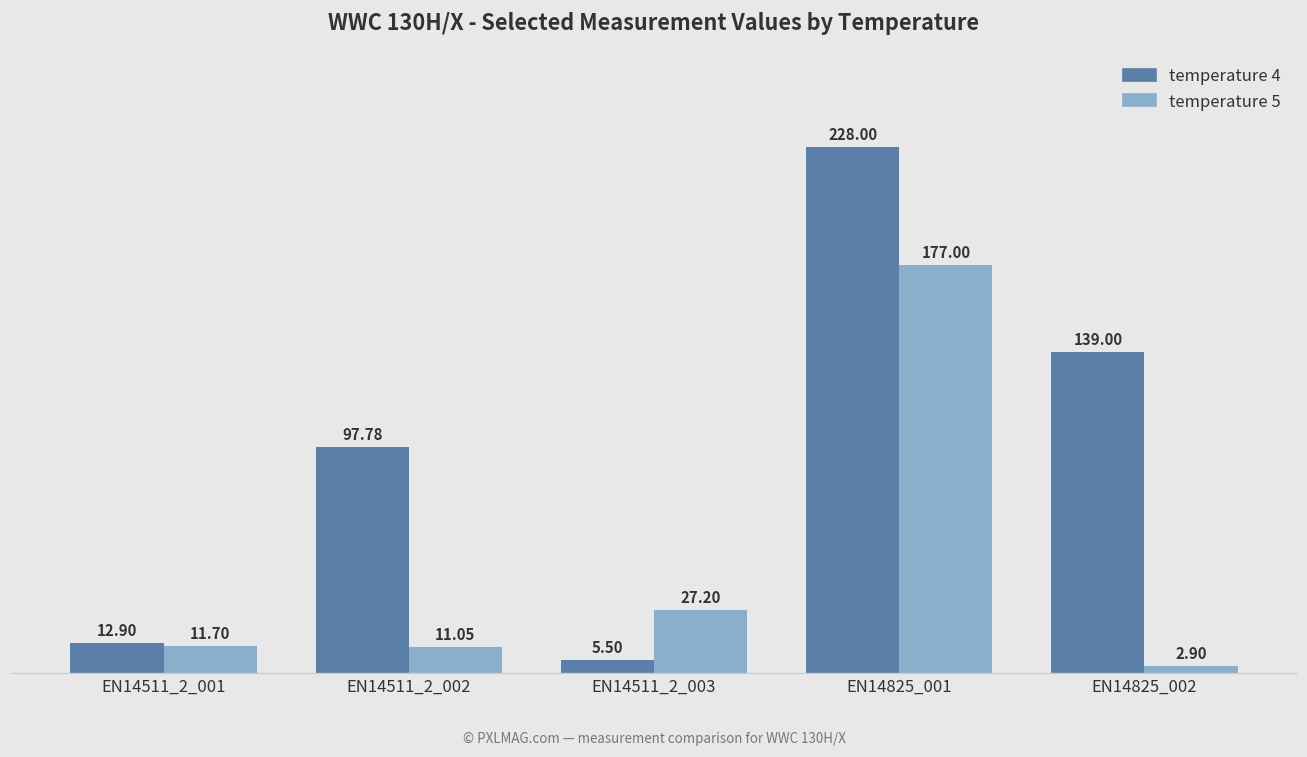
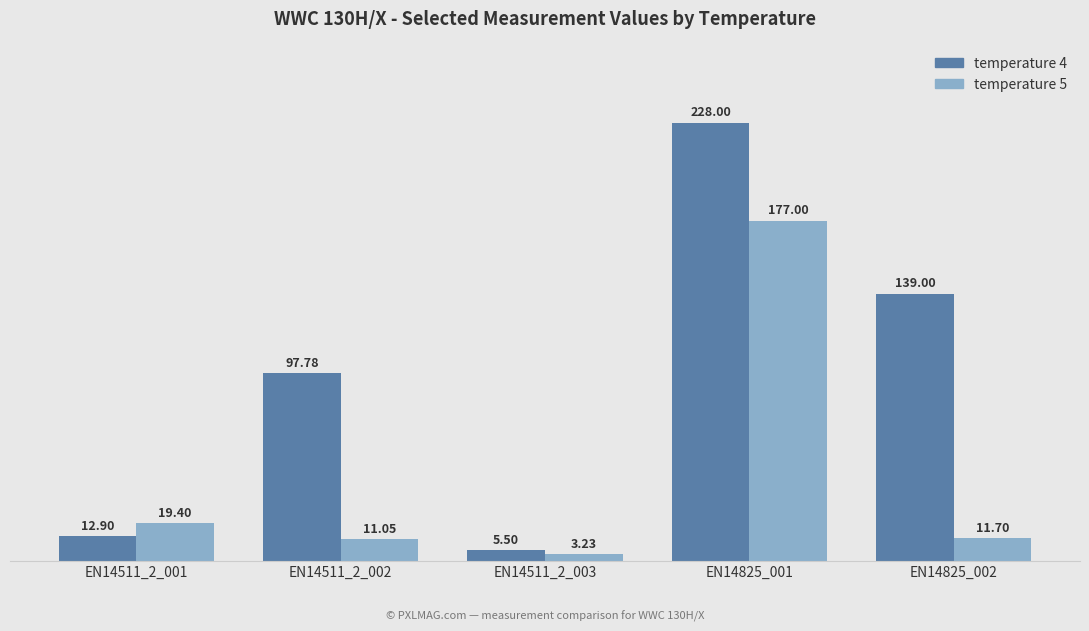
temperature 5, EN14511_2_001: 11.70 -> 19.40
temperature 5, EN14511_2_003: 27.20 -> 3.23
temperature 5, EN14825_002: 2.90 -> 11.70
